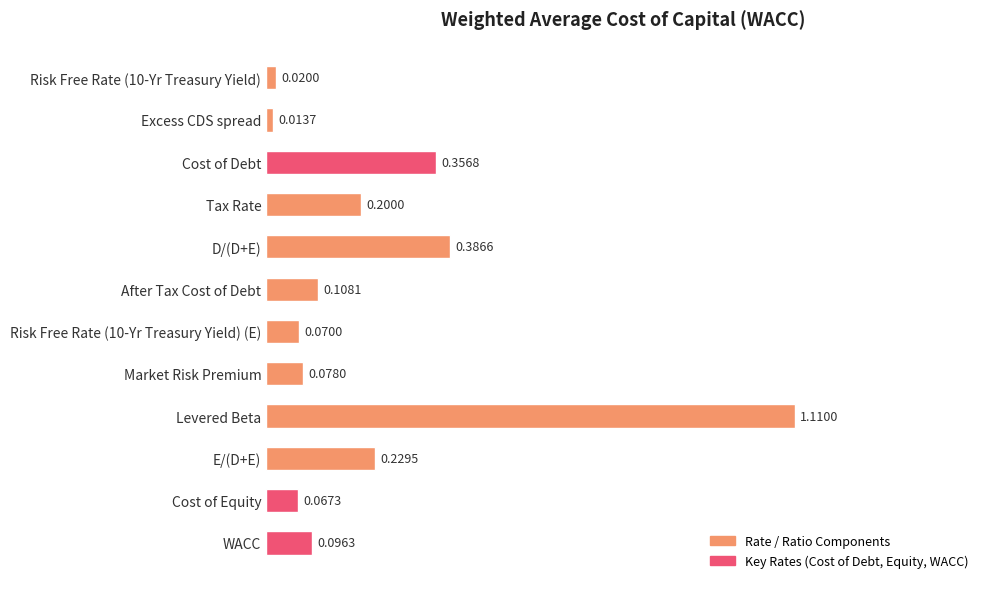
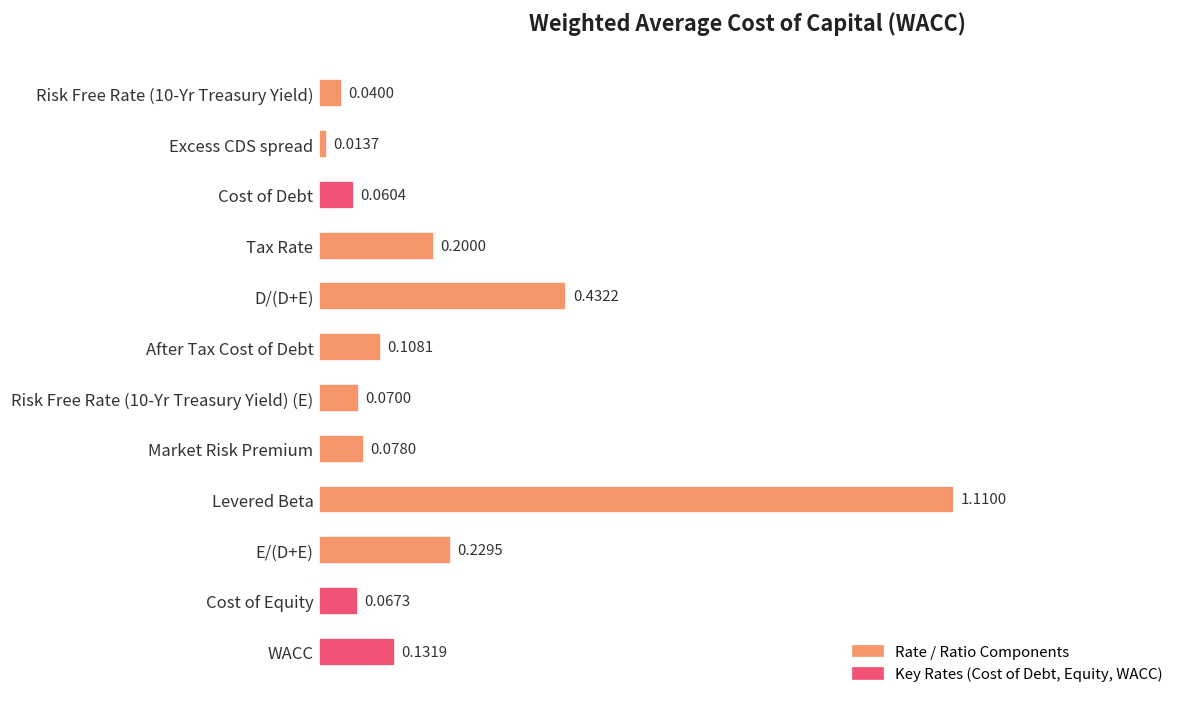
Risk Free Rate (10-Yr Treasury Yield): 0.0200 -> 0.0400
Cost of Debt: 0.3568 -> 0.0604
D/(D+E): 0.3866 -> 0.4322
WACC: 0.0963 -> 0.1319
